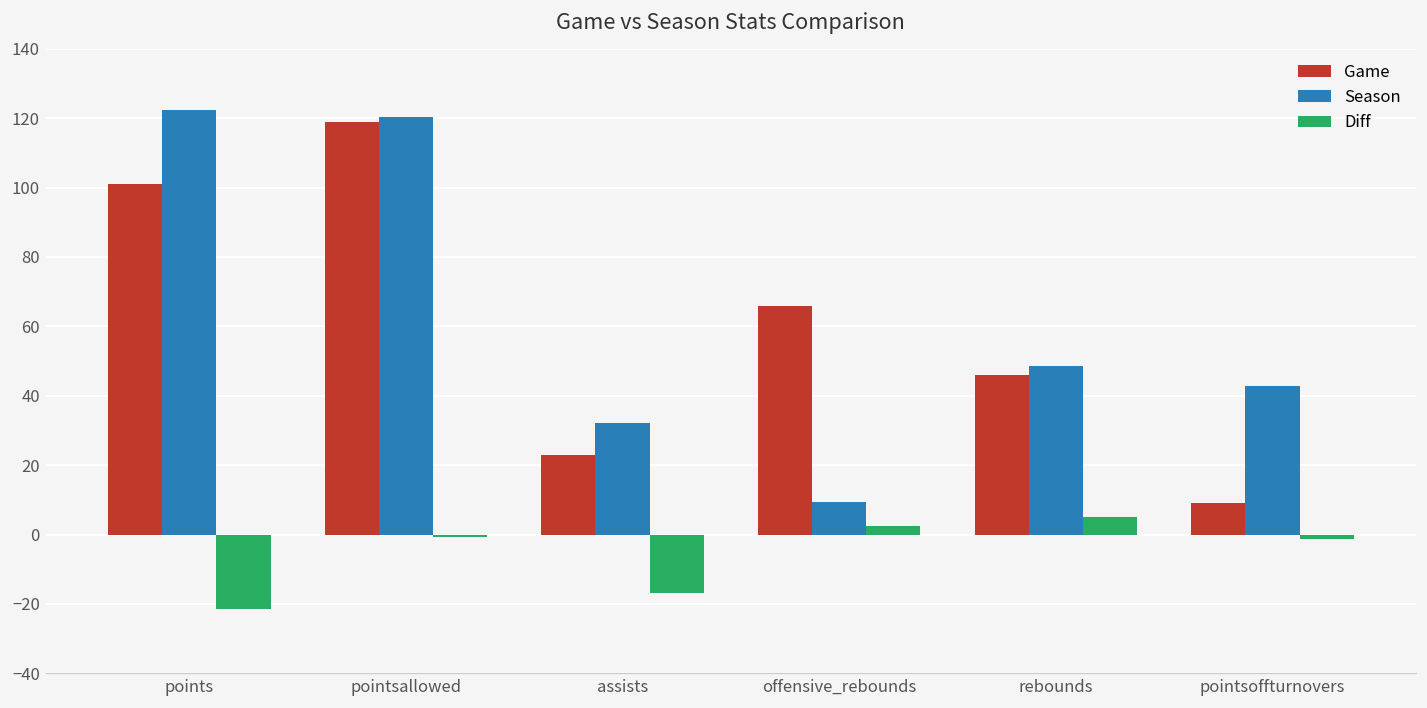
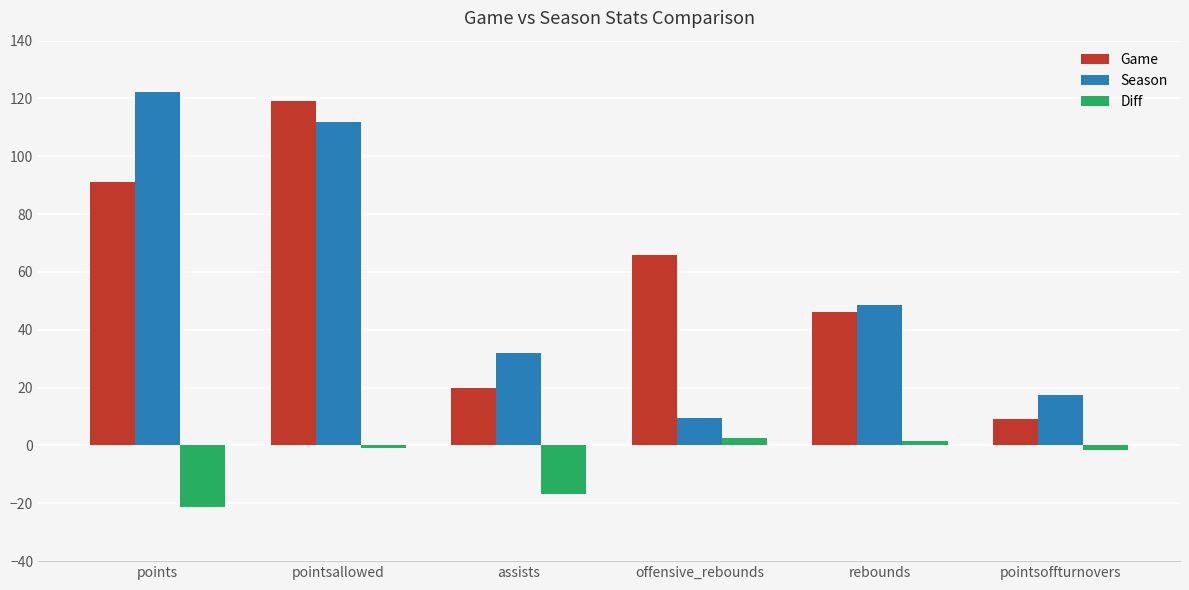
Game, points: 101 -> 91
Season, pointsallowed: 120 -> 112
Game, assists: 23 -> 20
Diff, rebounds: 5 -> 2
Season, pointsoffturnovers: 43 -> 17
